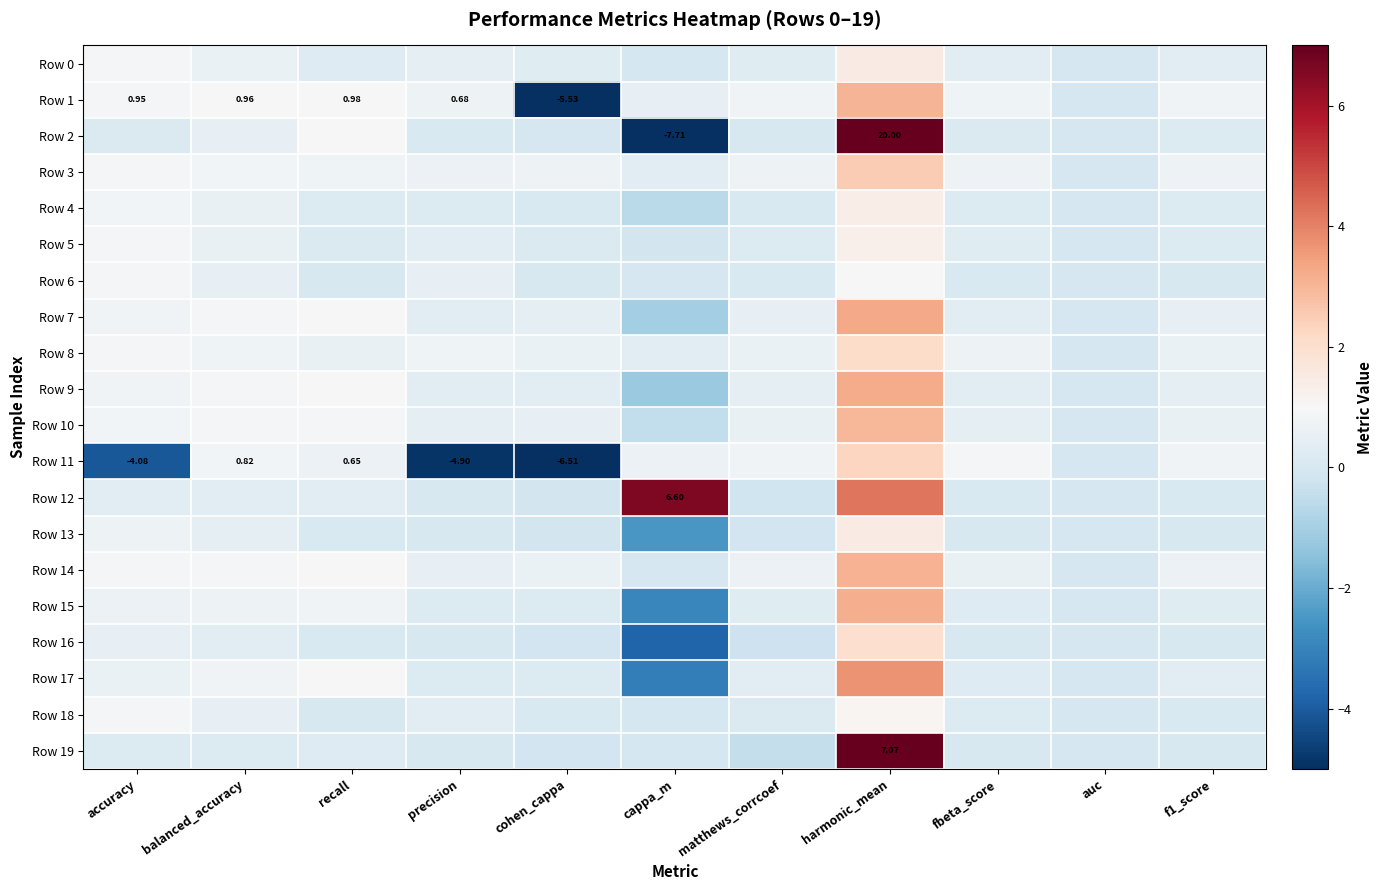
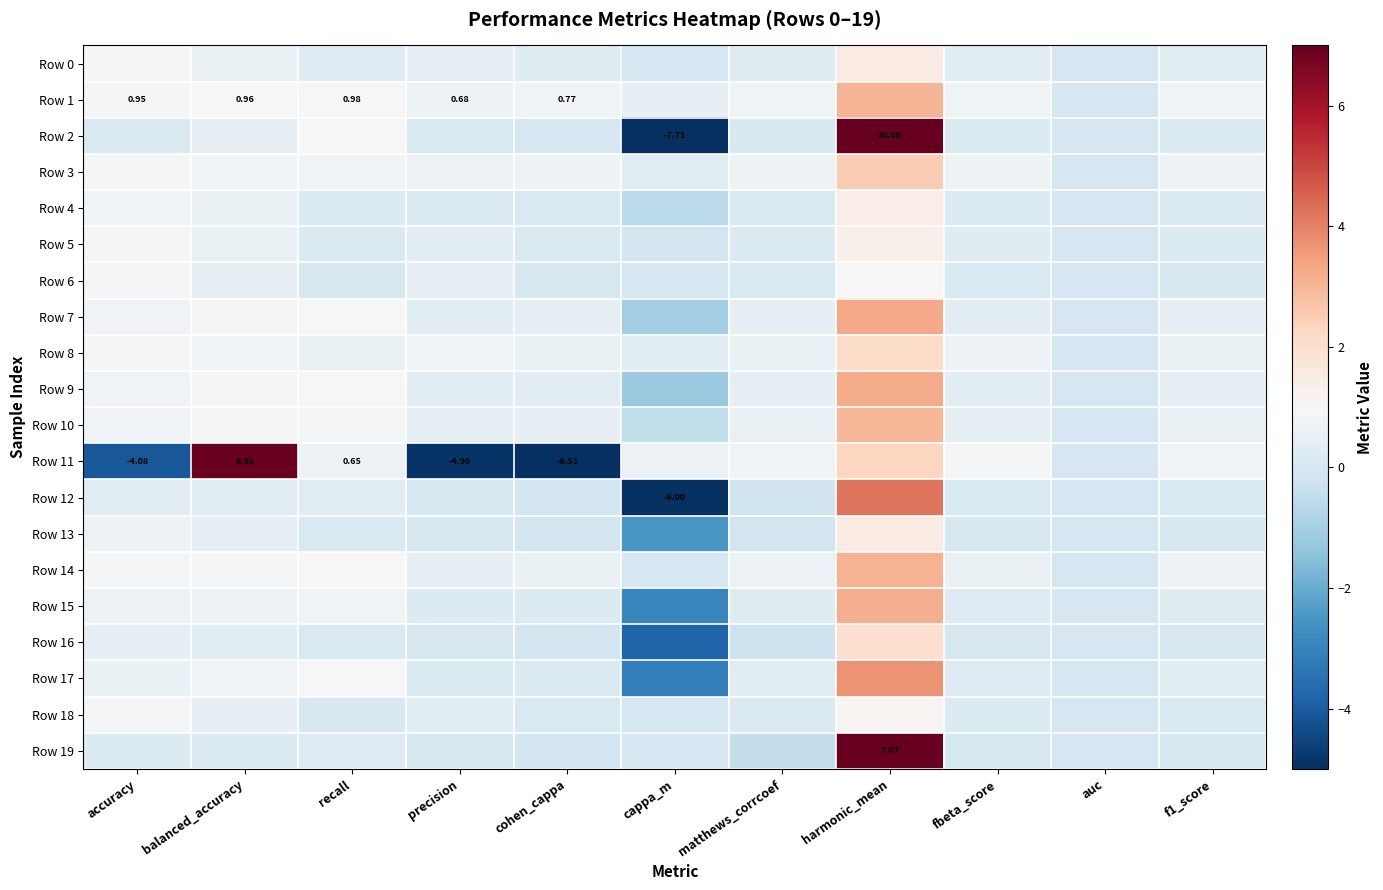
Row 1, cohen_cappa: -5.53 -> 0.77
Row 11, balanced_accuracy: 0.82 -> 6.95
Row 12, cappa_m: 6.60 -> -6.00
